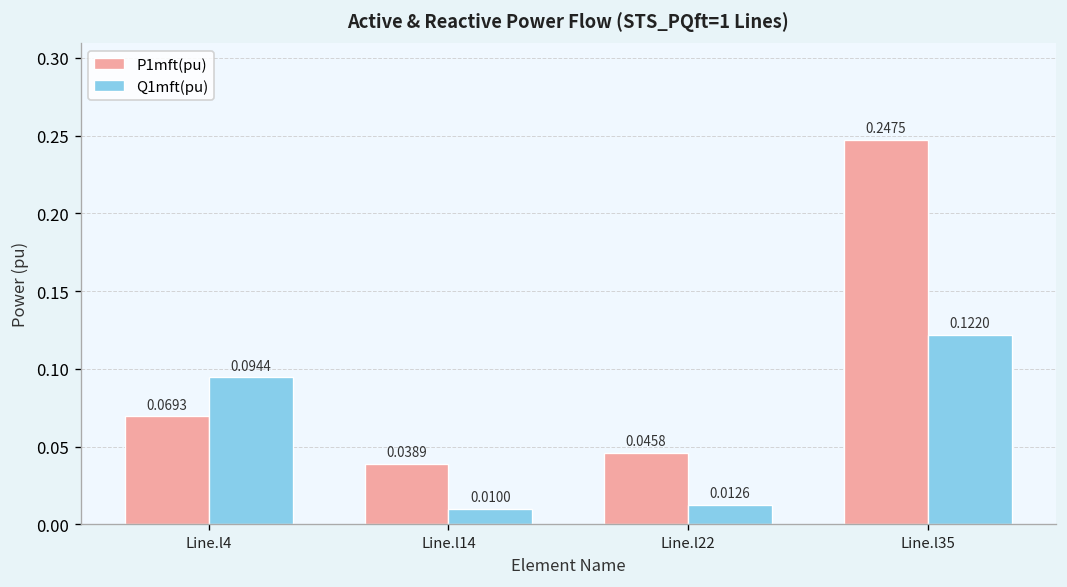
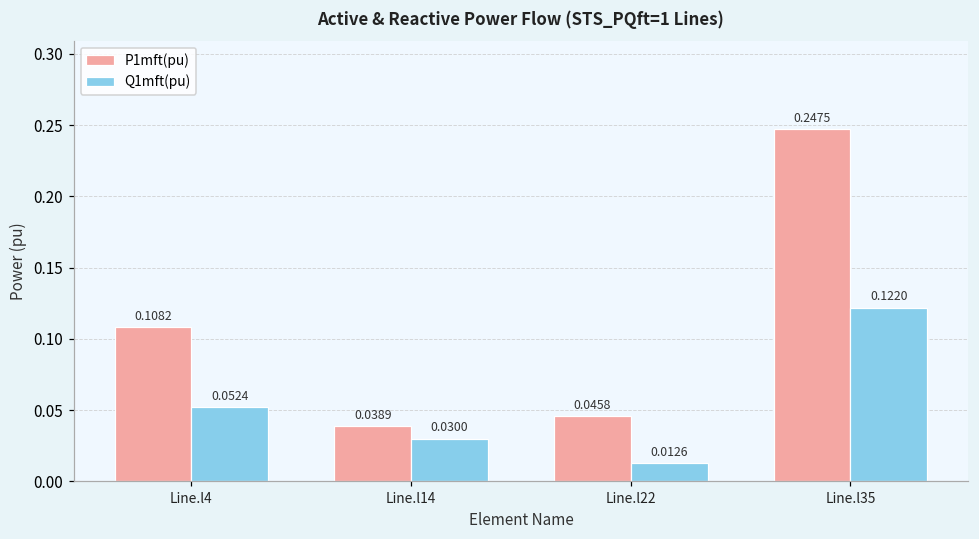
P1mft(pu), Line.l4: 0.0693 -> 0.1082
Q1mft(pu), Line.l4: 0.0944 -> 0.0524
Q1mft(pu), Line.l14: 0.0100 -> 0.0300
